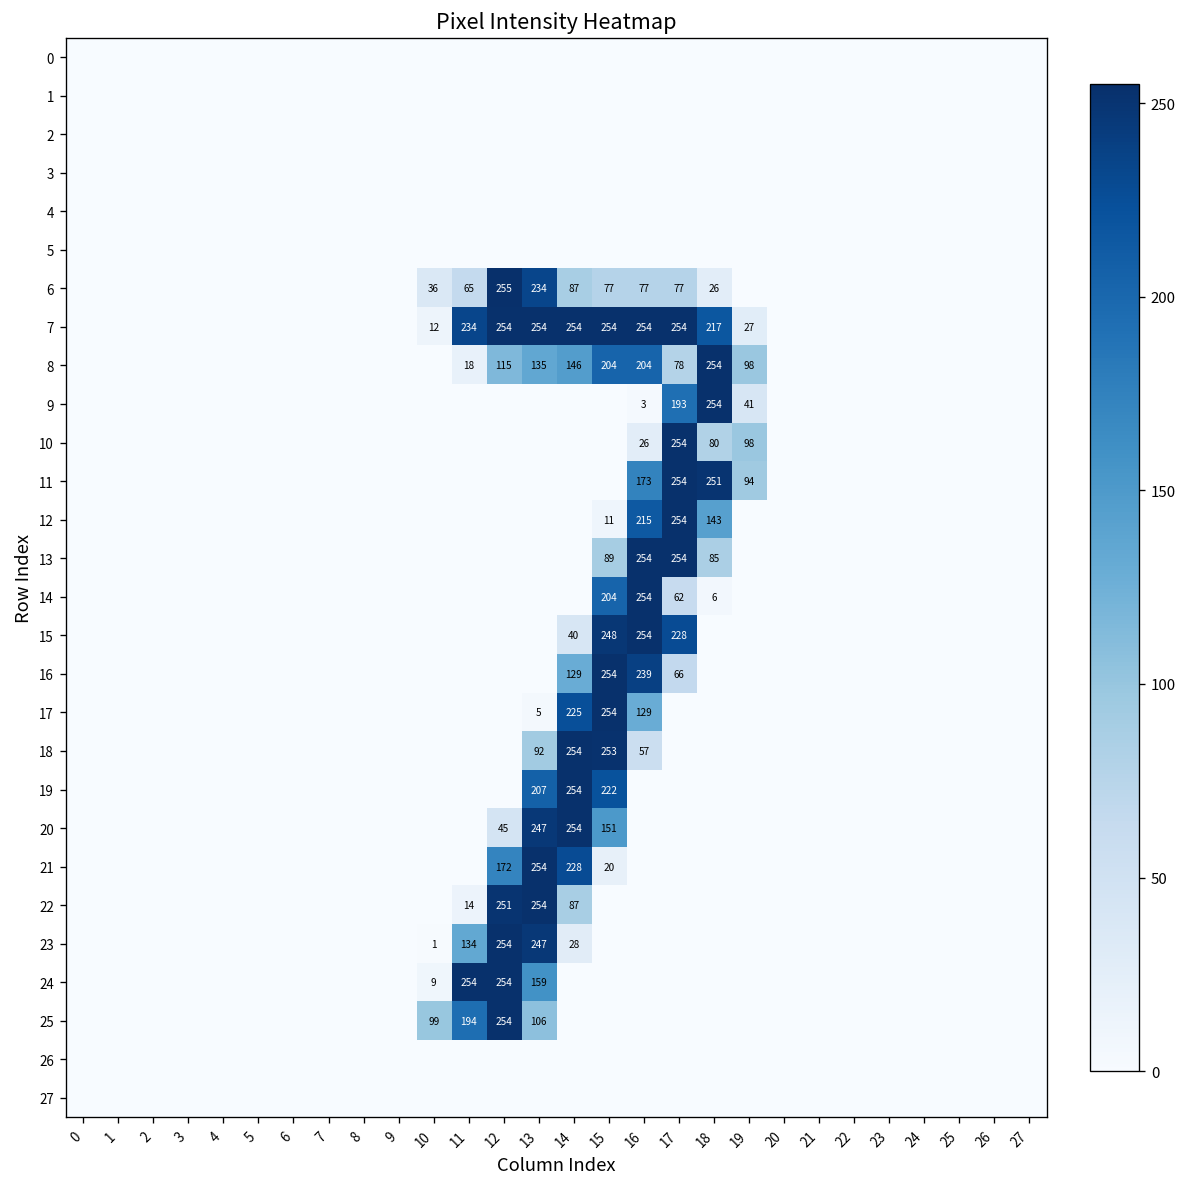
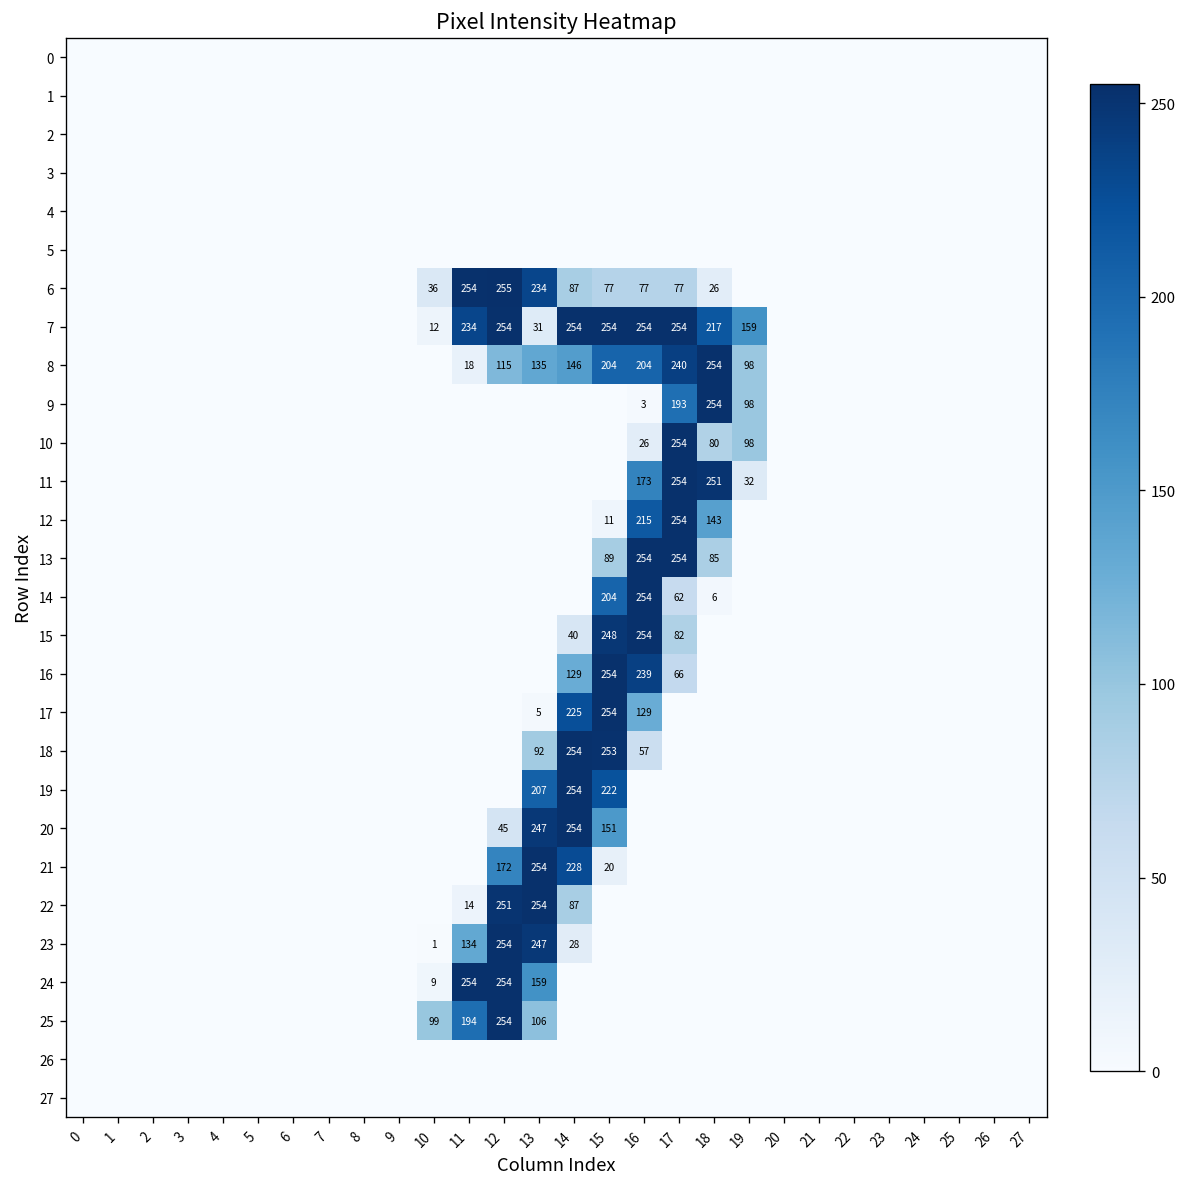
6, 11: 65 -> 254
7, 13: 254 -> 31
7, 19: 27 -> 159
8, 17: 78 -> 240
9, 19: 41 -> 98
11, 19: 94 -> 32
15, 17: 228 -> 82
